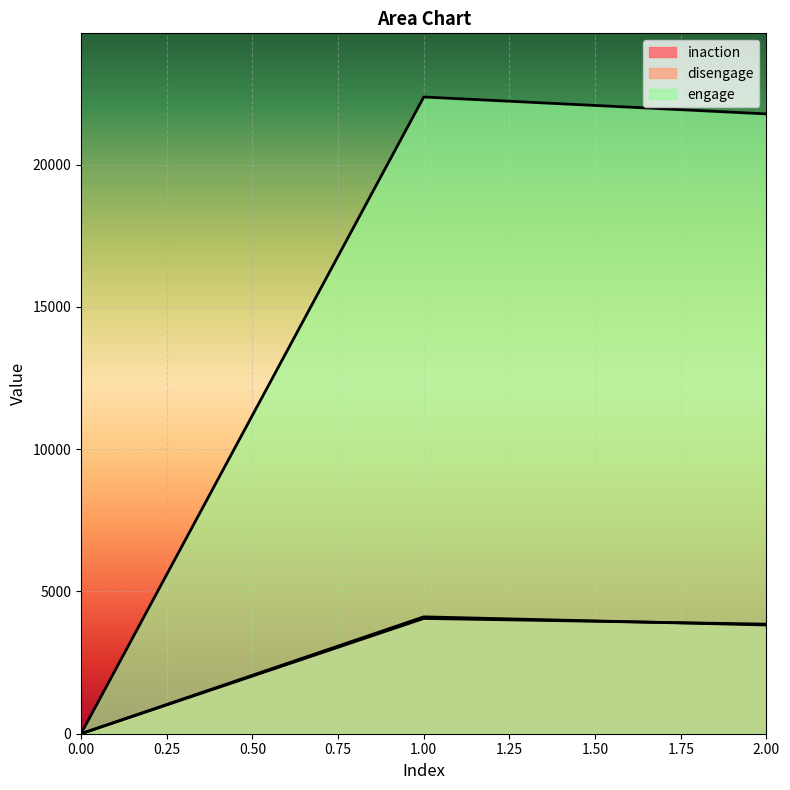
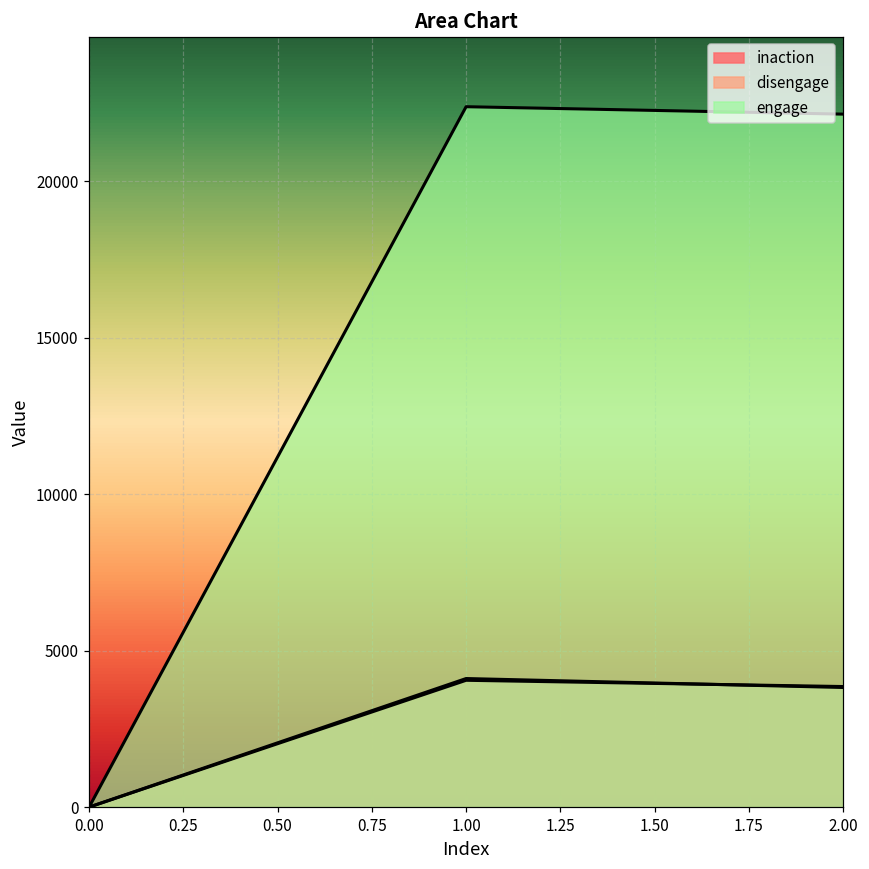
engage, 2.00: 21800 -> 22100
